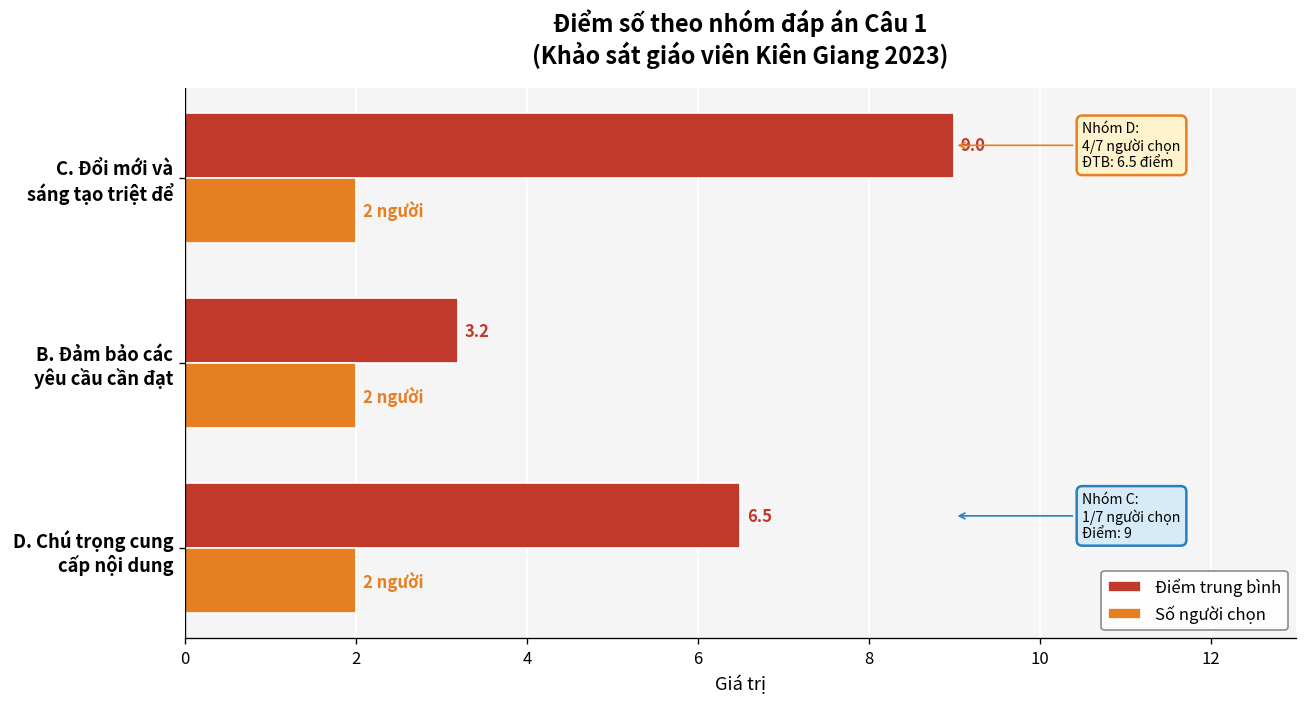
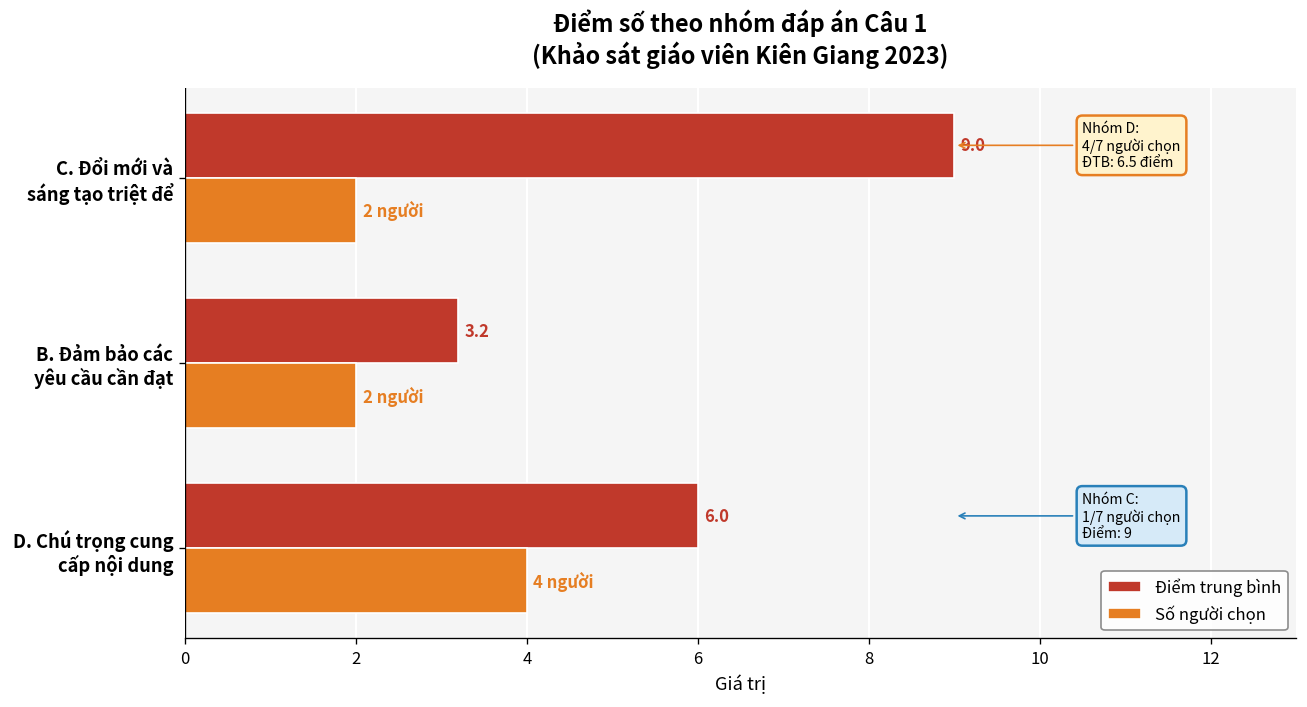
Điểm trung bình, D. Chú trọng cung cấp nội dung: 6.5 -> 6.0
Số người chọn, D. Chú trọng cung cấp nội dung: 2 -> 4
